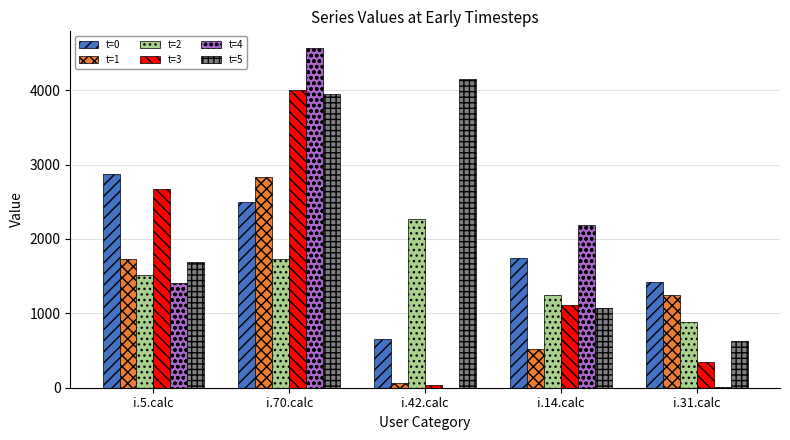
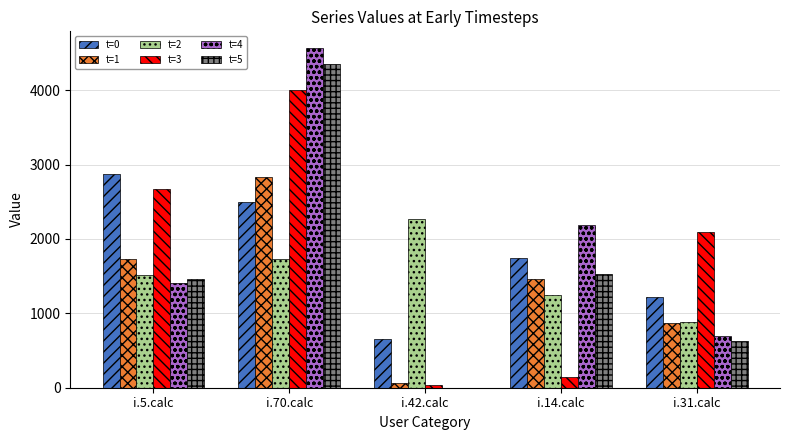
t=5, i.5.calc: 1700 -> 1500
t=5, i.70.calc: 4000 -> 4400
t=5, i.42.calc: 4100 -> 0
t=1, i.14.calc: 500 -> 1500
t=3, i.14.calc: 1100 -> 100
t=5, i.14.calc: 1100 -> 1500
t=0, i.31.calc: 1400 -> 1200
t=1, i.31.calc: 1200 -> 900
t=3, i.31.calc: 300 -> 2100
t=4, i.31.calc: 0 -> 700
